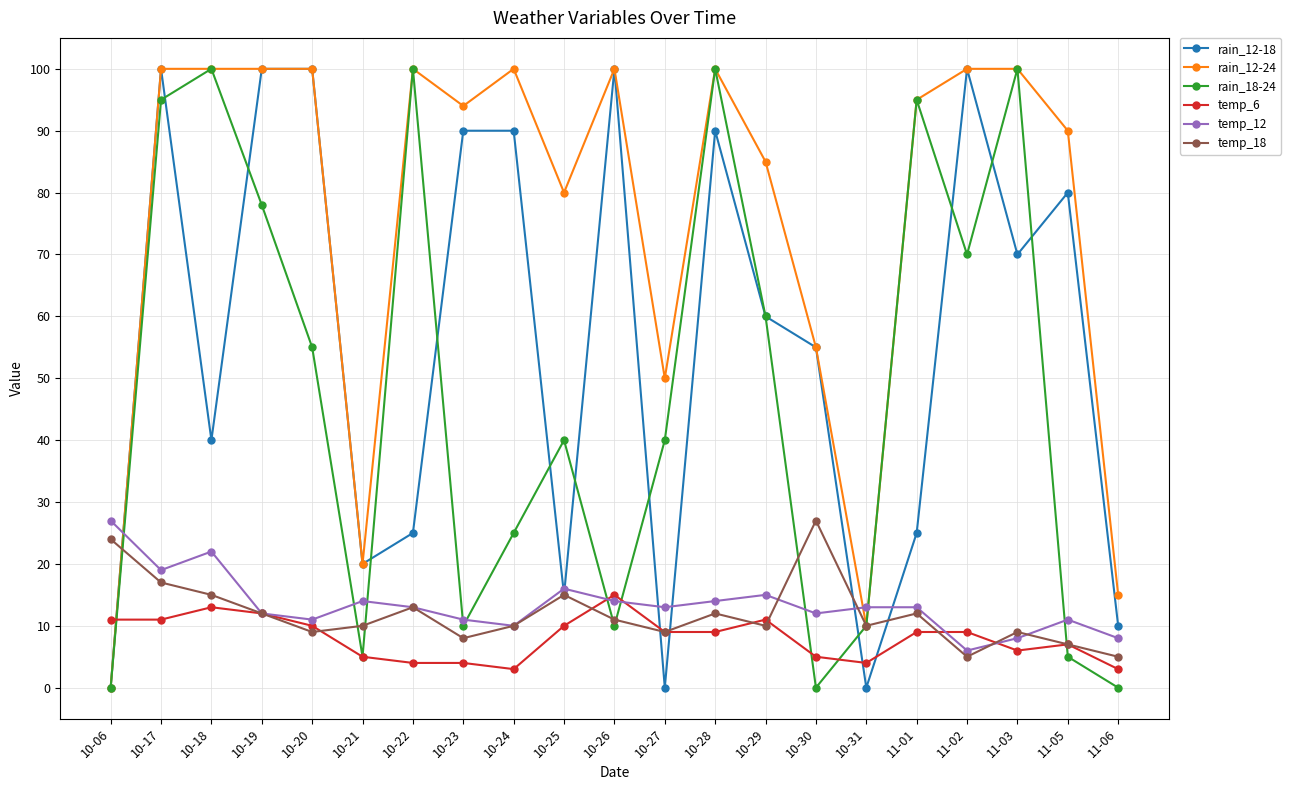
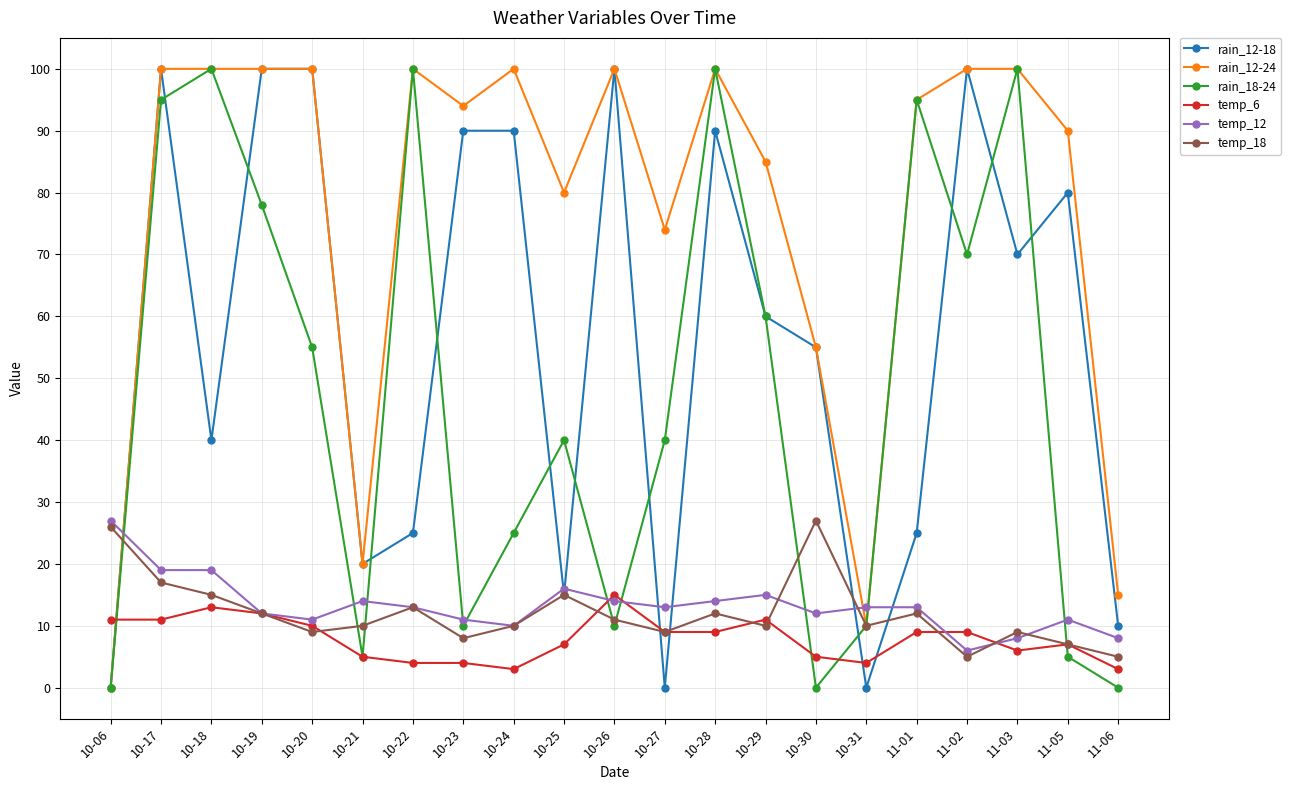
temp_18, 10-06: 24 -> 26
temp_12, 10-18: 22 -> 19
temp_6, 10-25: 10 -> 7
rain_12-24, 10-27: 50 -> 74
